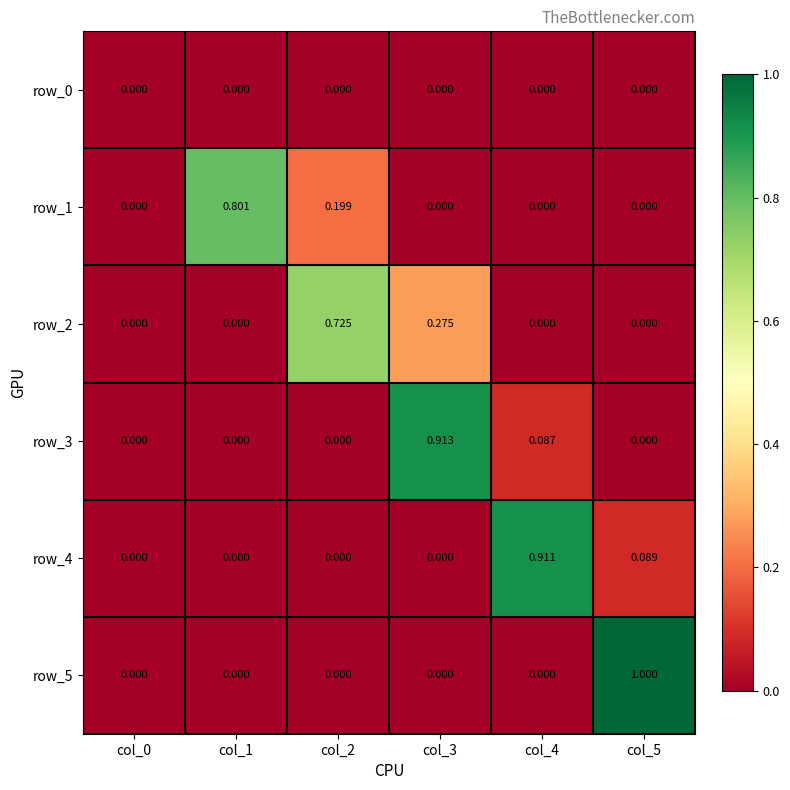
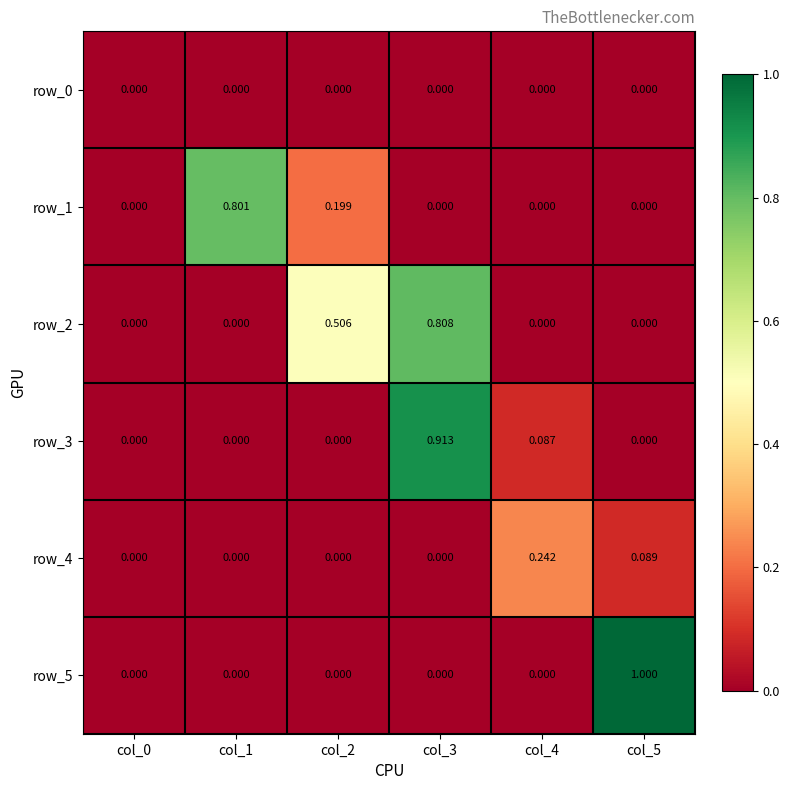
row_2, col_2: 0.725 -> 0.506
row_2, col_3: 0.275 -> 0.808
row_4, col_4: 0.911 -> 0.242
